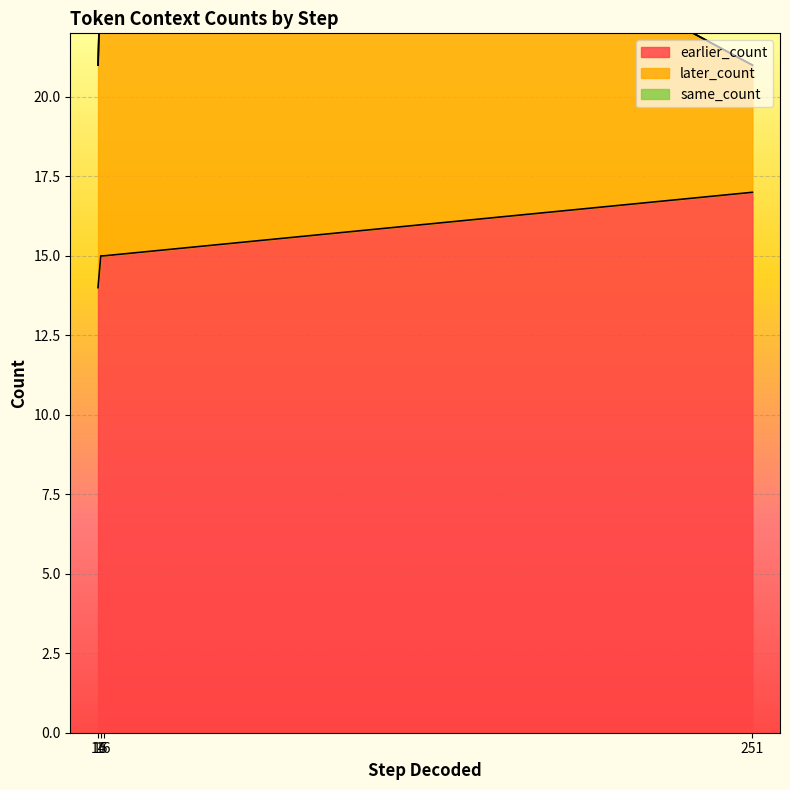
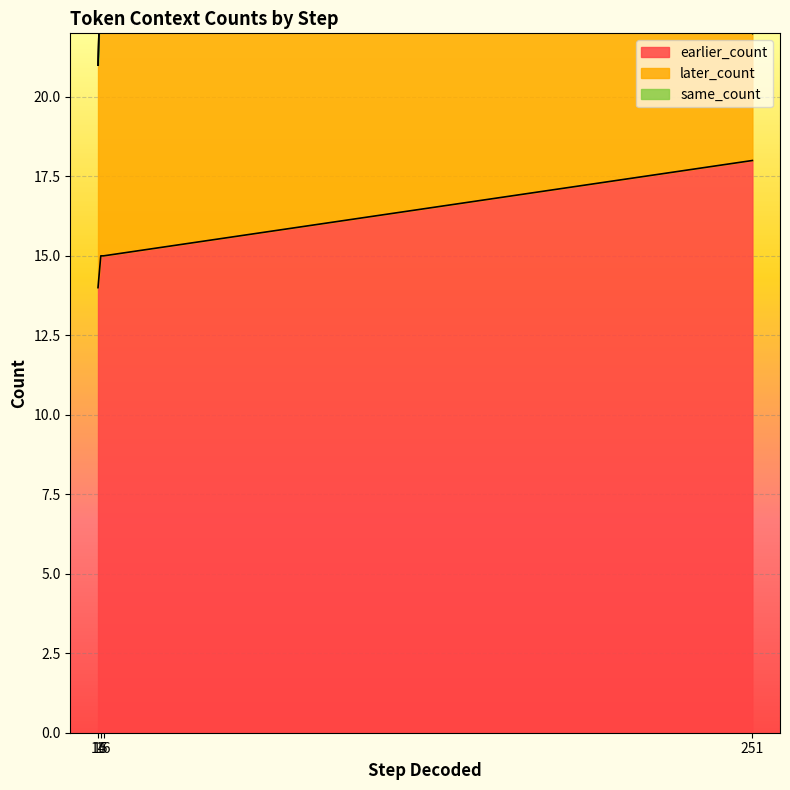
earlier_count, 251: 17 -> 18
